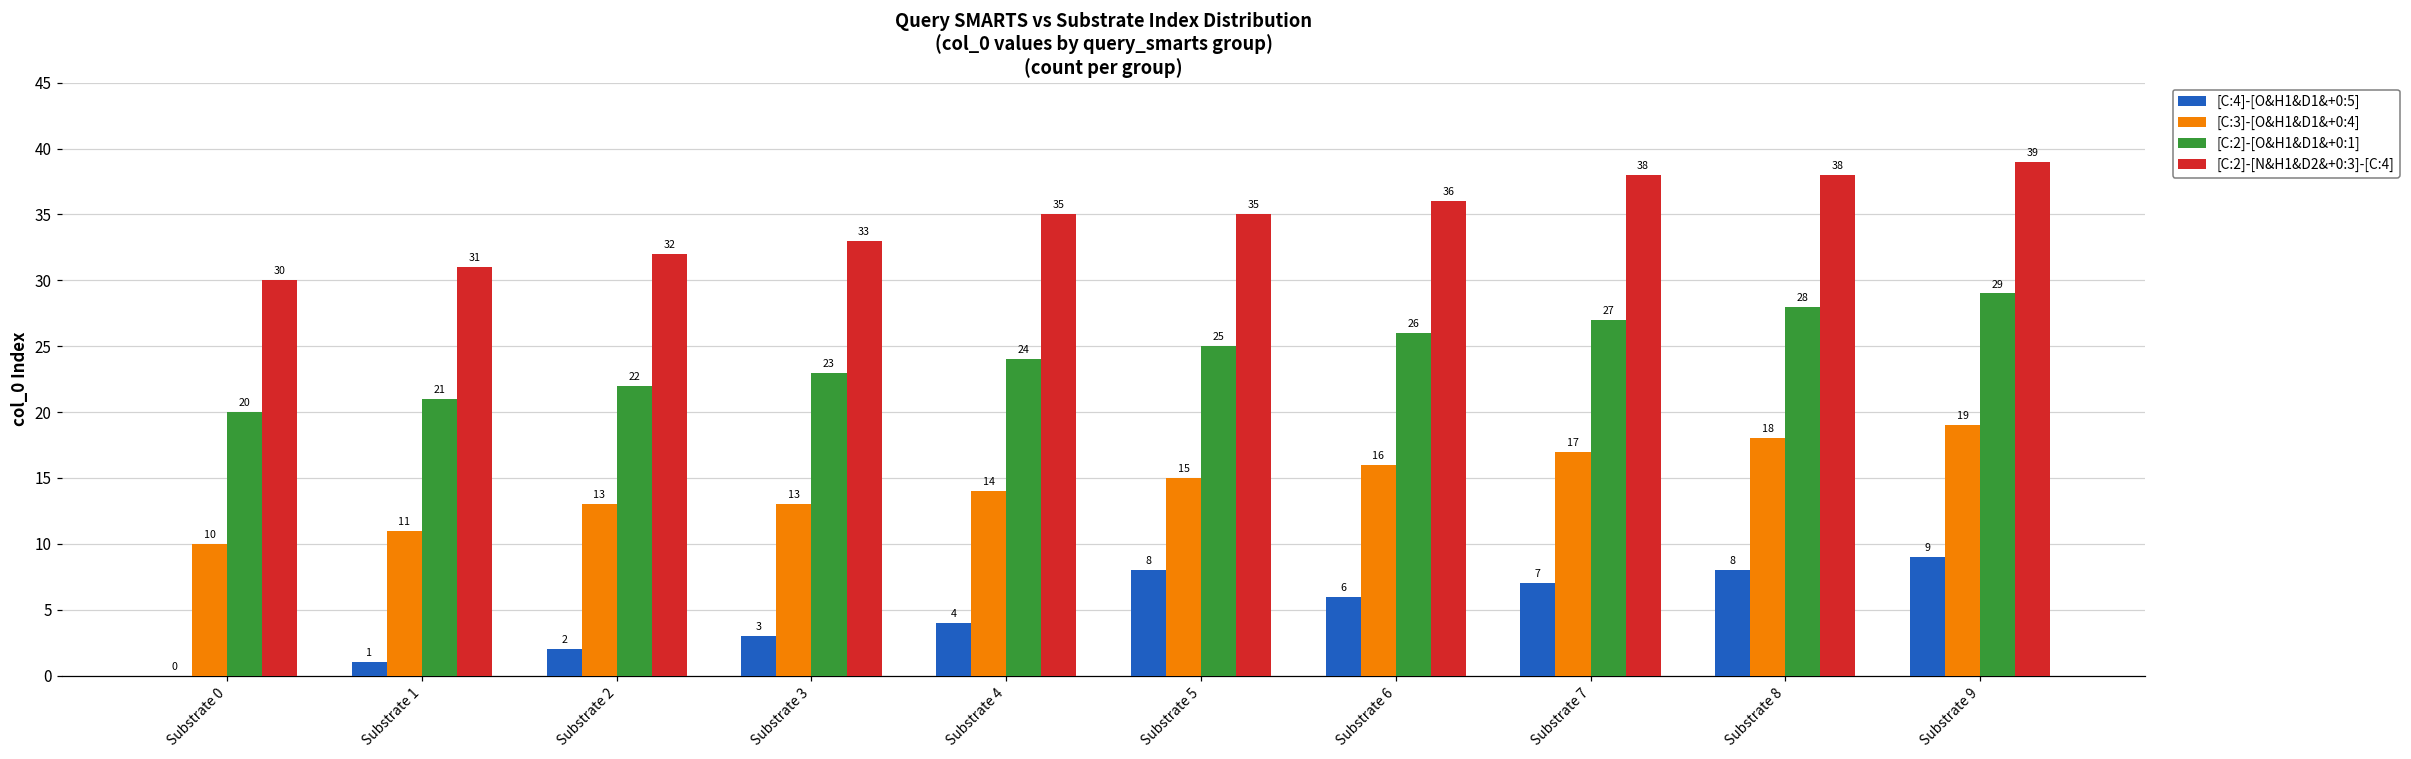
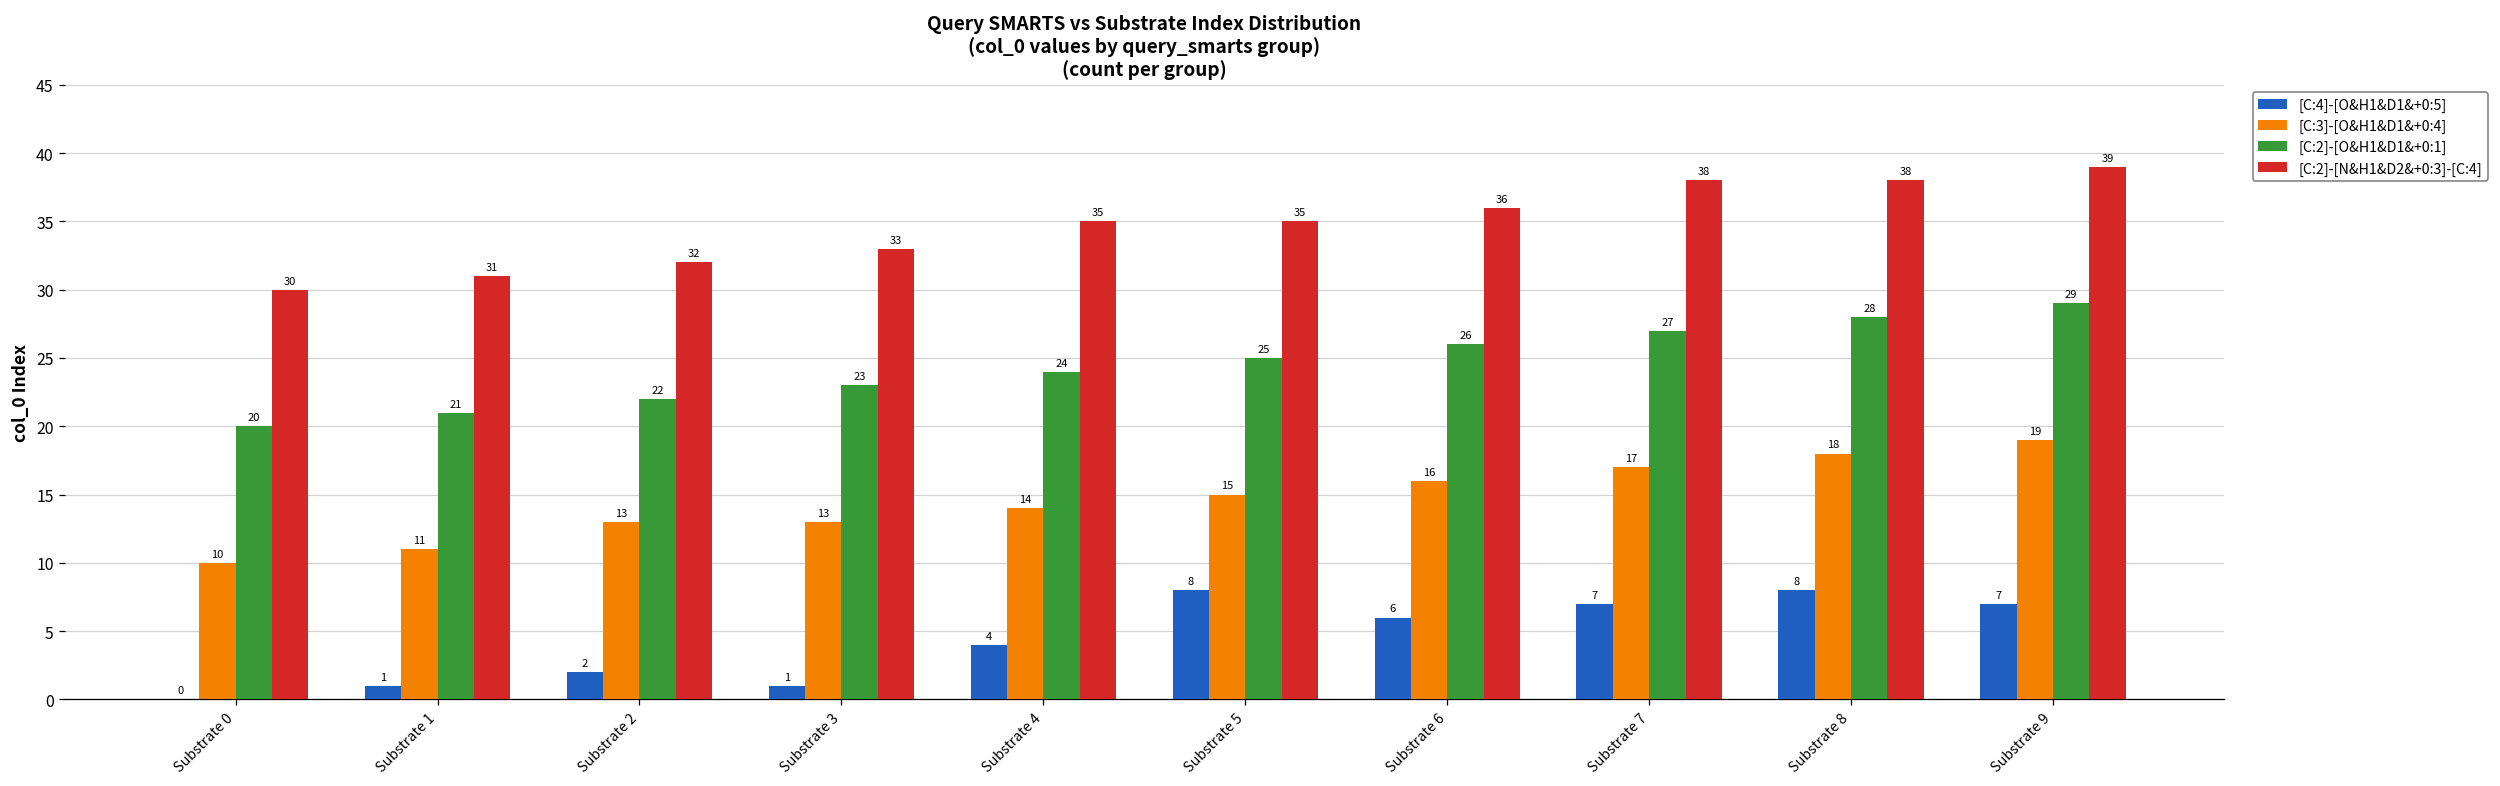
[C:4]-[O&H1&D1&+0:5], Substrate 3: 3 -> 1
[C:4]-[O&H1&D1&+0:5], Substrate 9: 9 -> 7
